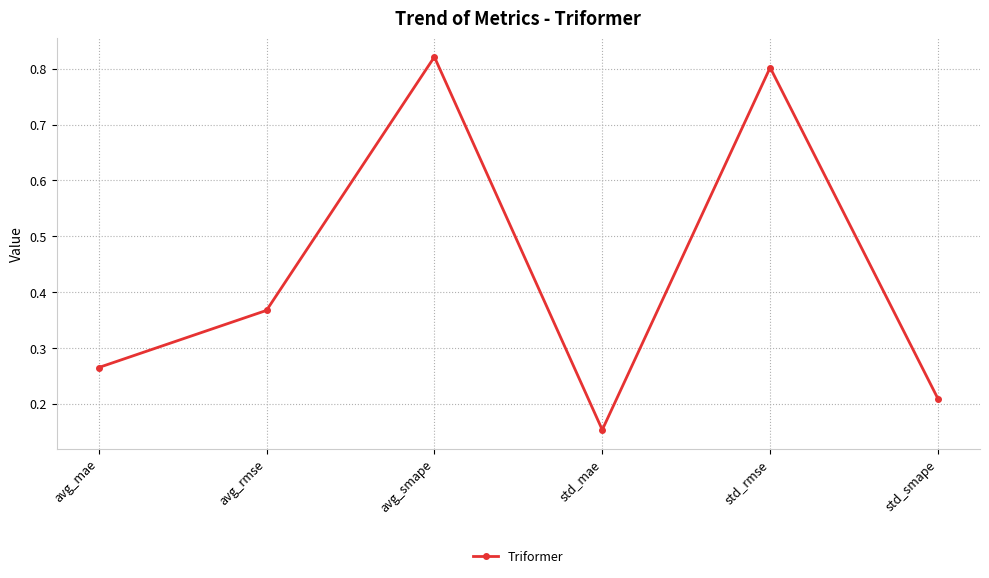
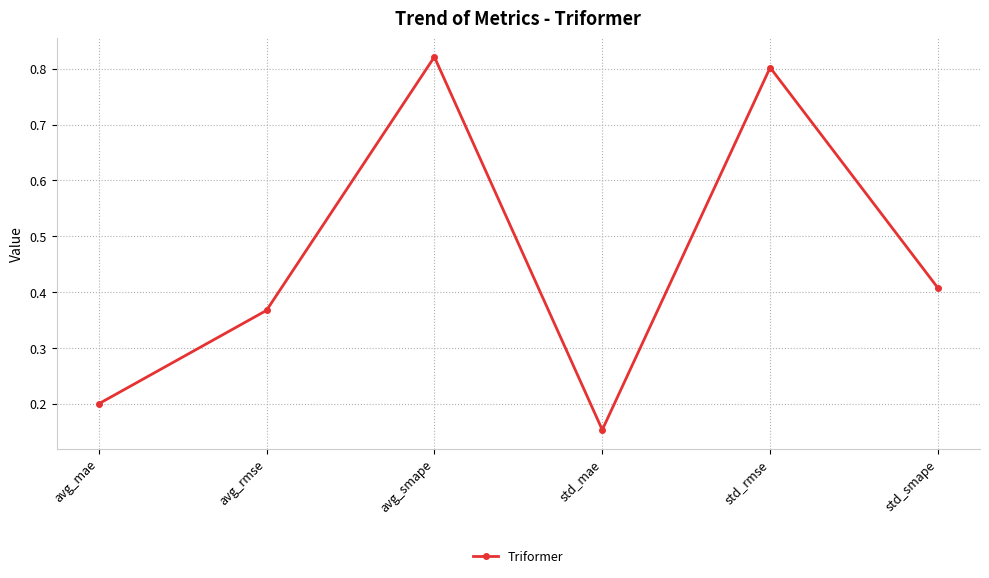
avg_mae: 0.26 -> 0.20
std_smape: 0.21 -> 0.41
